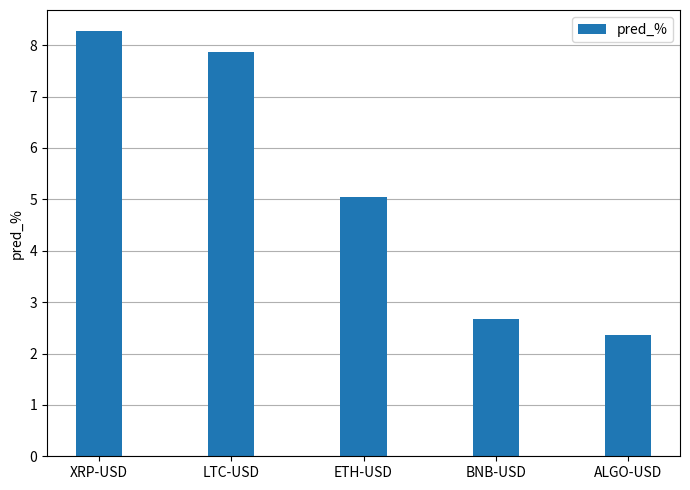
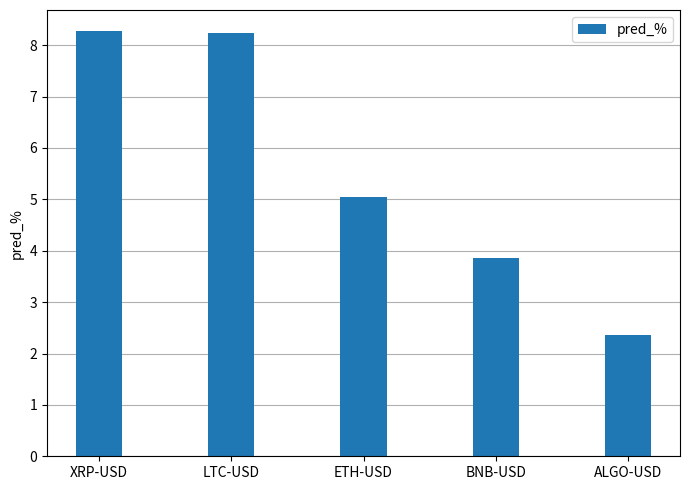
LTC-USD: 7.9 -> 8.2
BNB-USD: 2.7 -> 3.9
